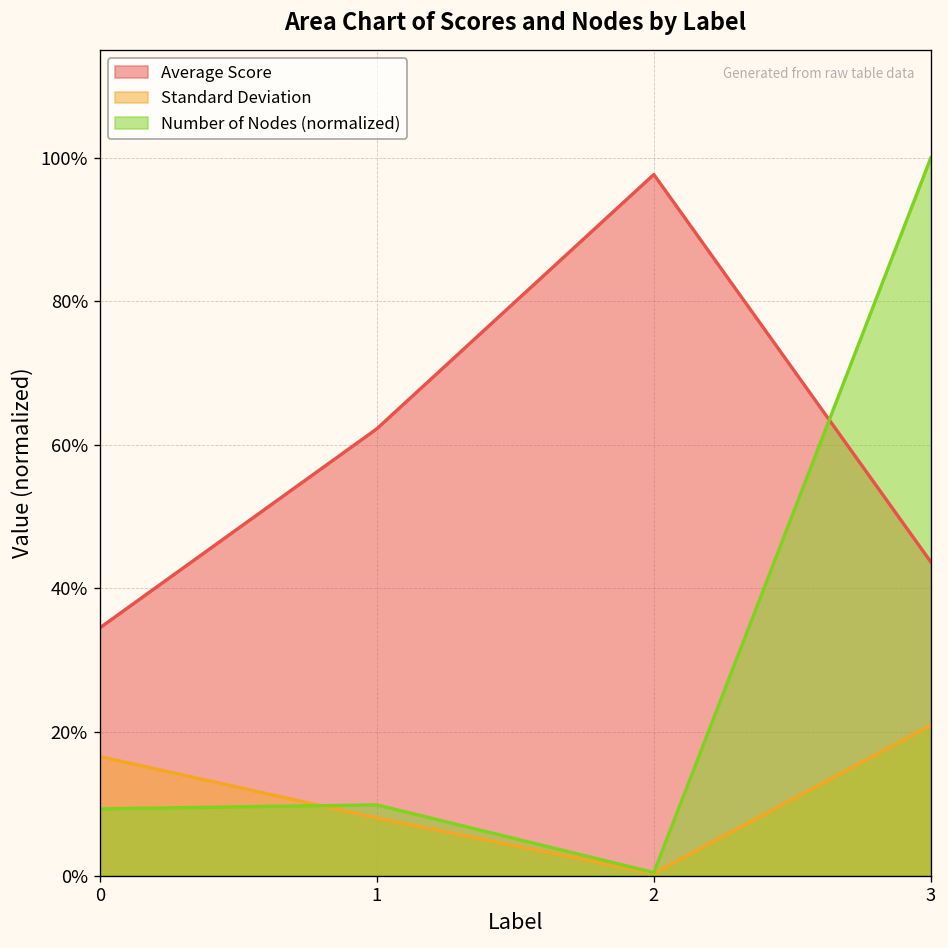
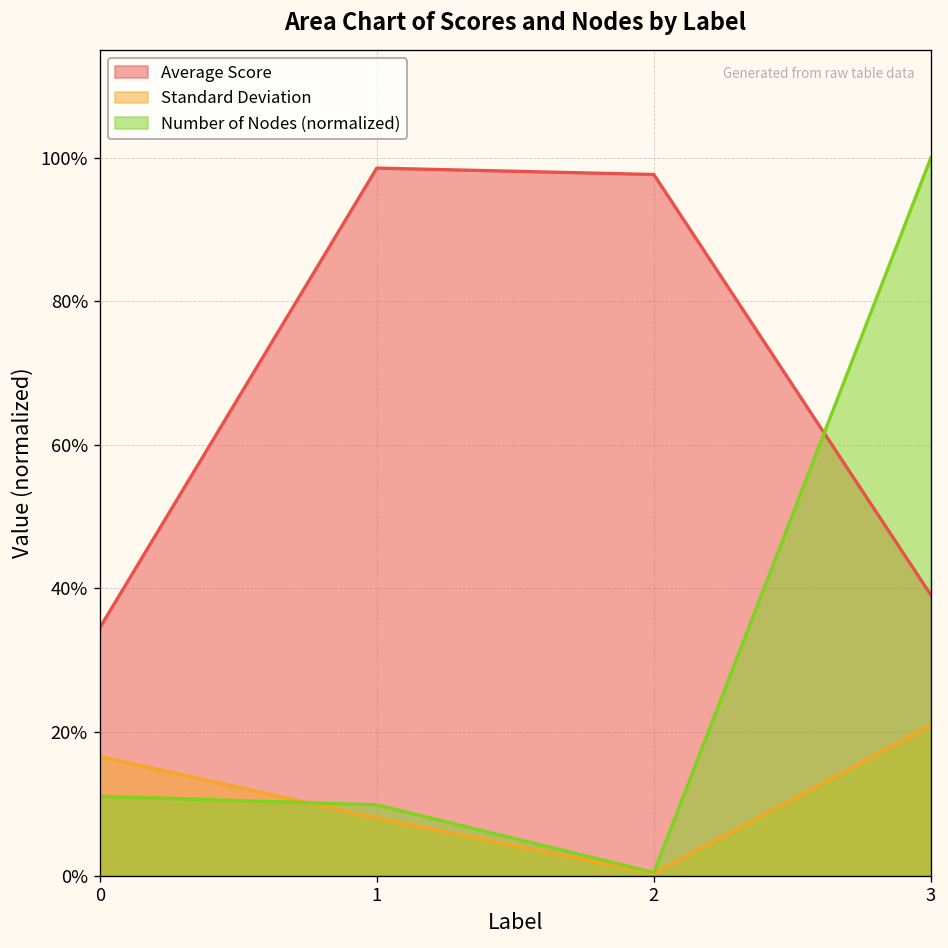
Number of Nodes (normalized), 0: 9% -> 11%
Average Score, 1: 62% -> 99%
Average Score, 3: 44% -> 39%
